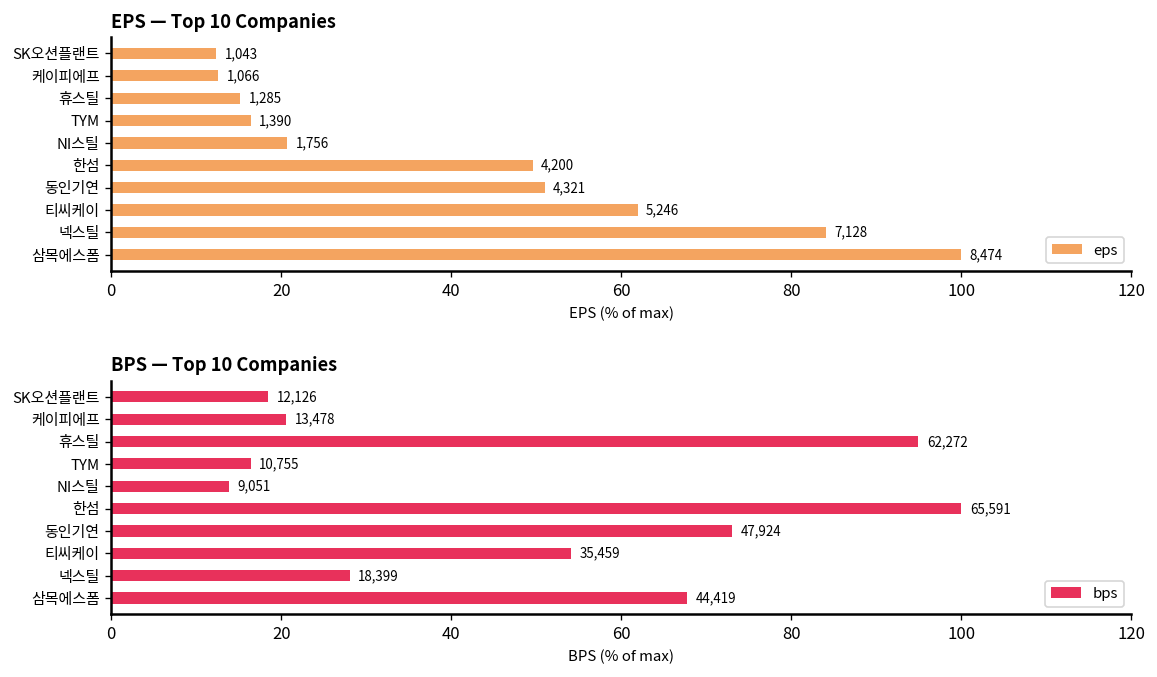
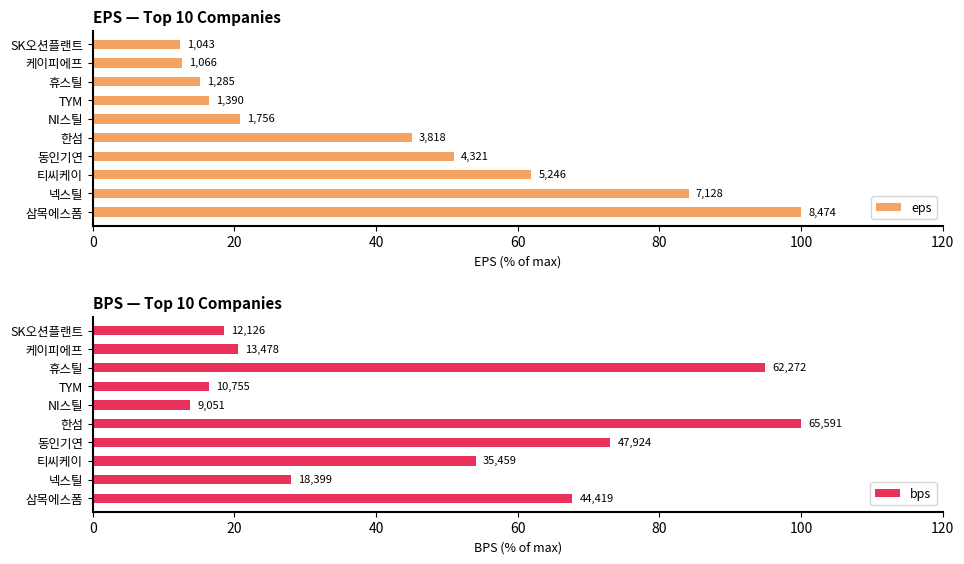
EPS — Top 10 Companies, 한섬: 4,200 -> 3,818
